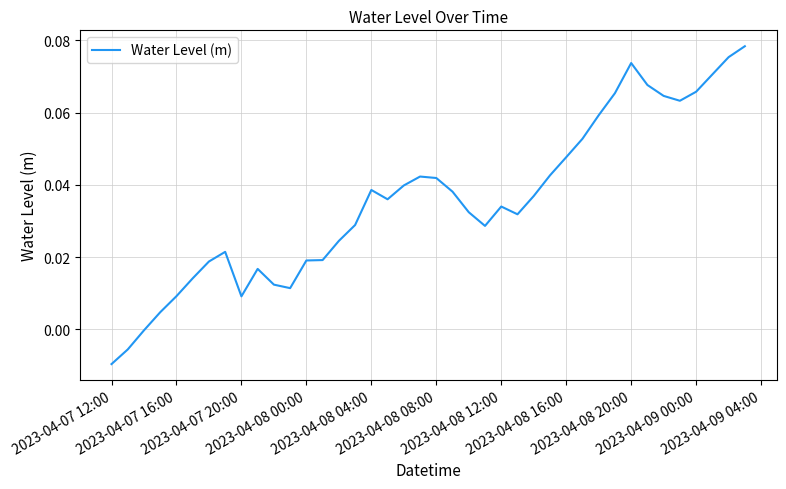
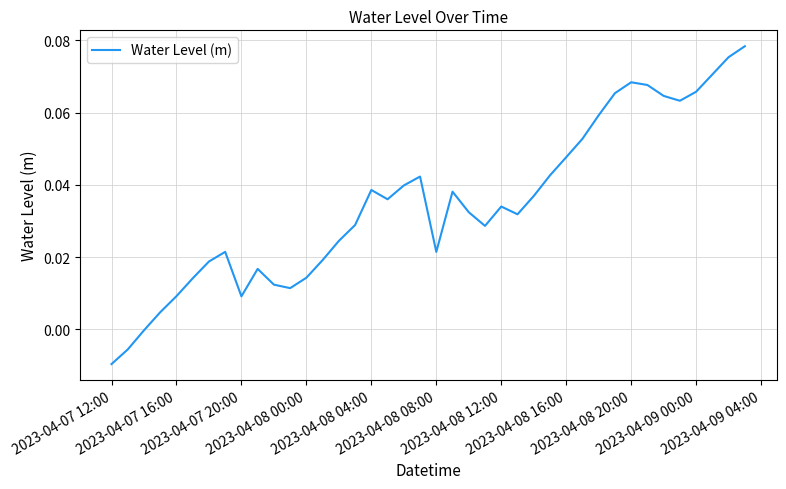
2023-04-08 00:00: 0.019 -> 0.014
2023-04-08 08:00: 0.042 -> 0.021
2023-04-08 20:00: 0.074 -> 0.068
